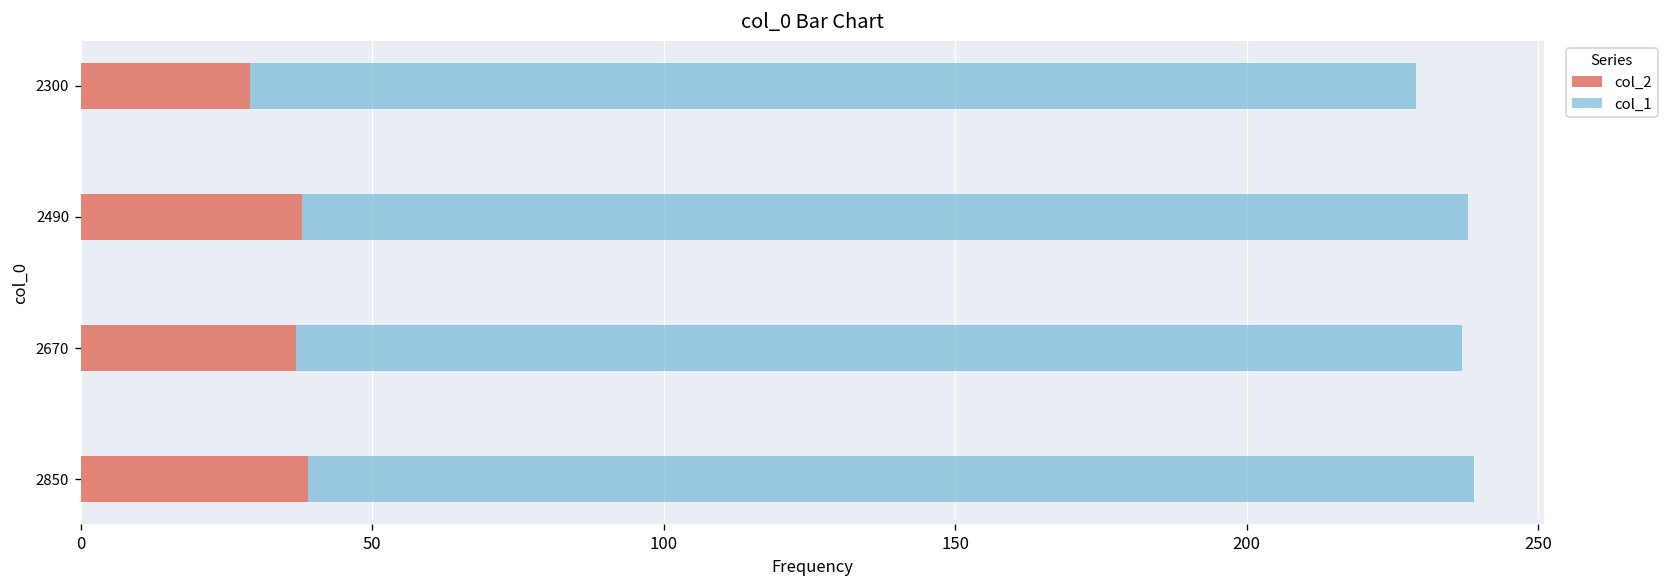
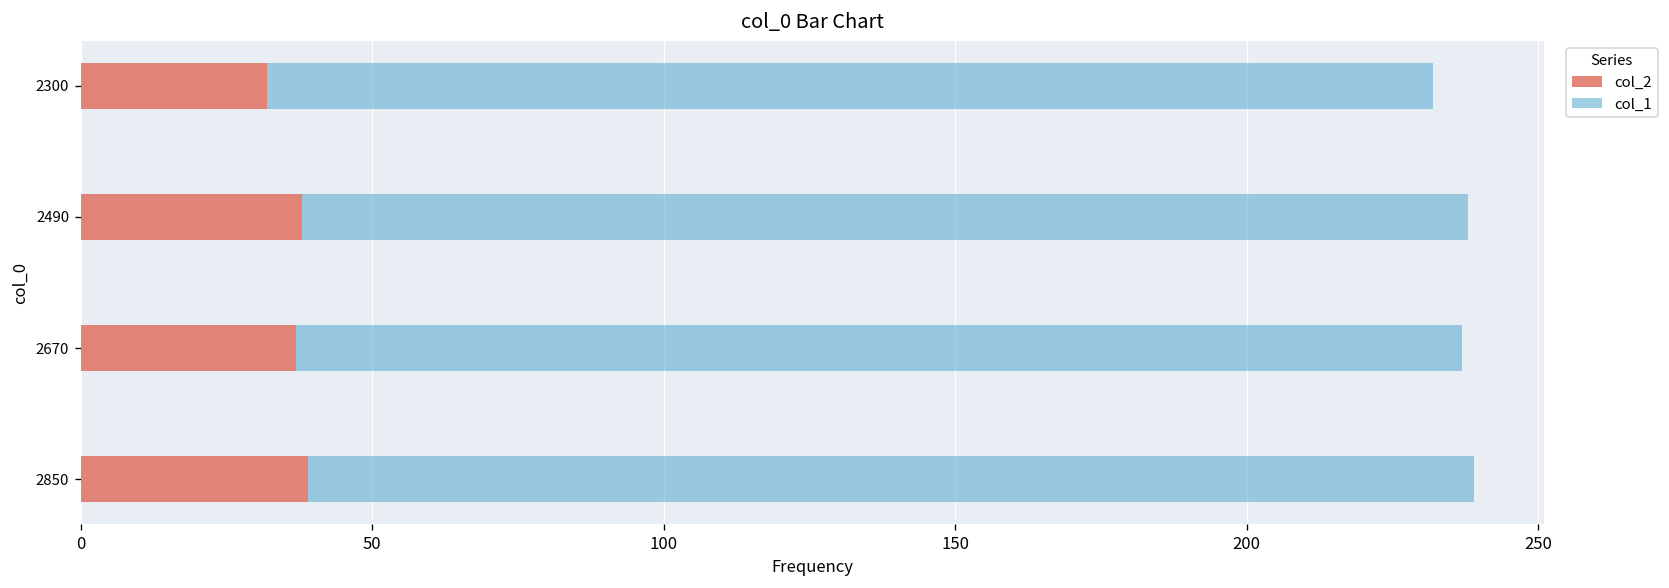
col_2, 2300: 29 -> 32
